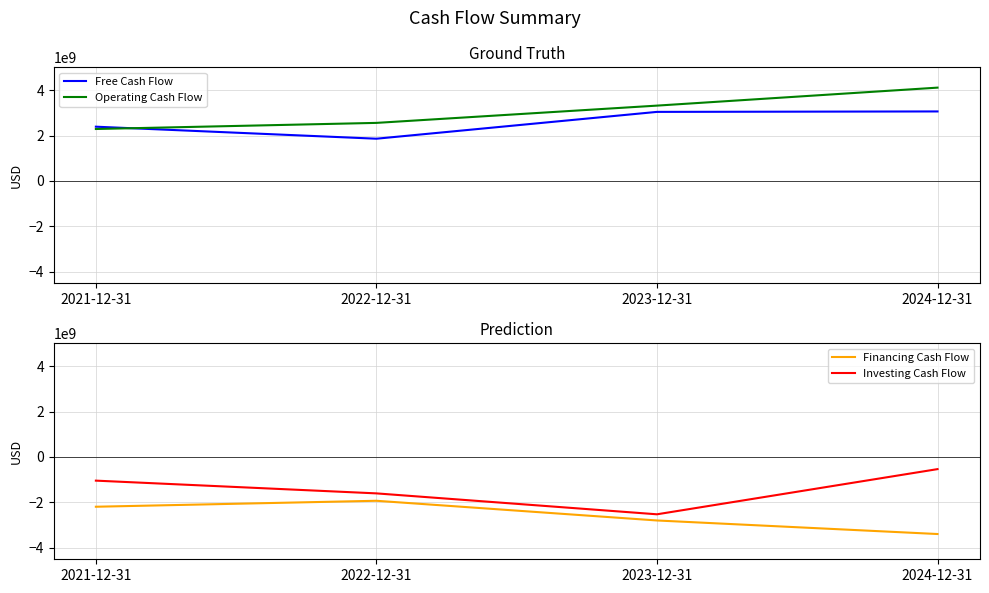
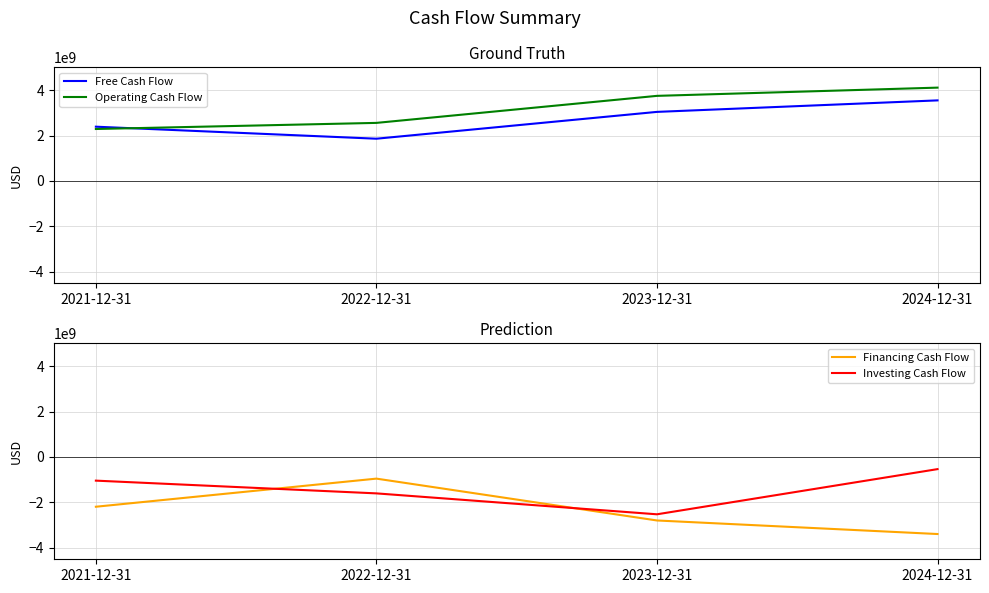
Ground Truth, Operating Cash Flow, 2023-12-31: 3300000000 -> 3700000000
Ground Truth, Free Cash Flow, 2024-12-31: 3100000000 -> 3500000000
Prediction, Financing Cash Flow, 2022-12-31: -1900000000 -> -1000000000
